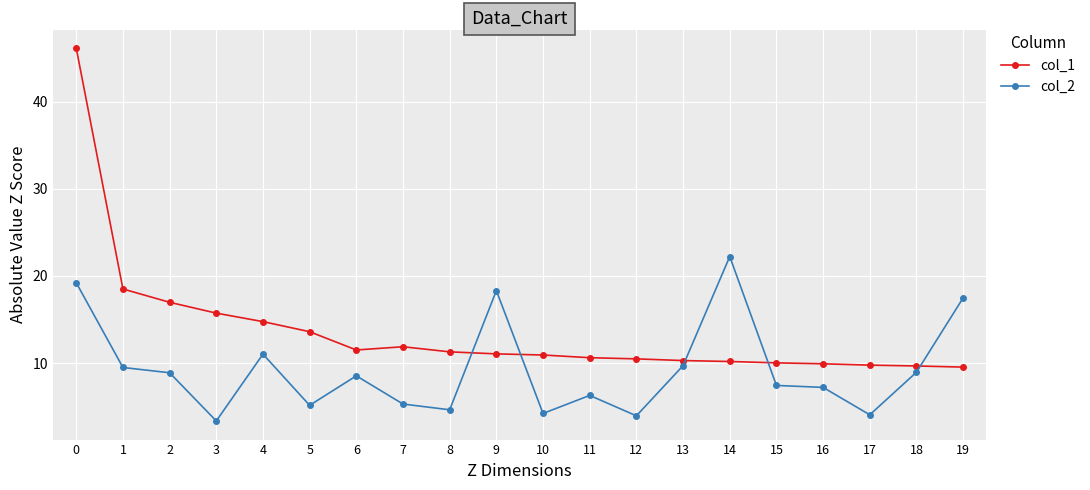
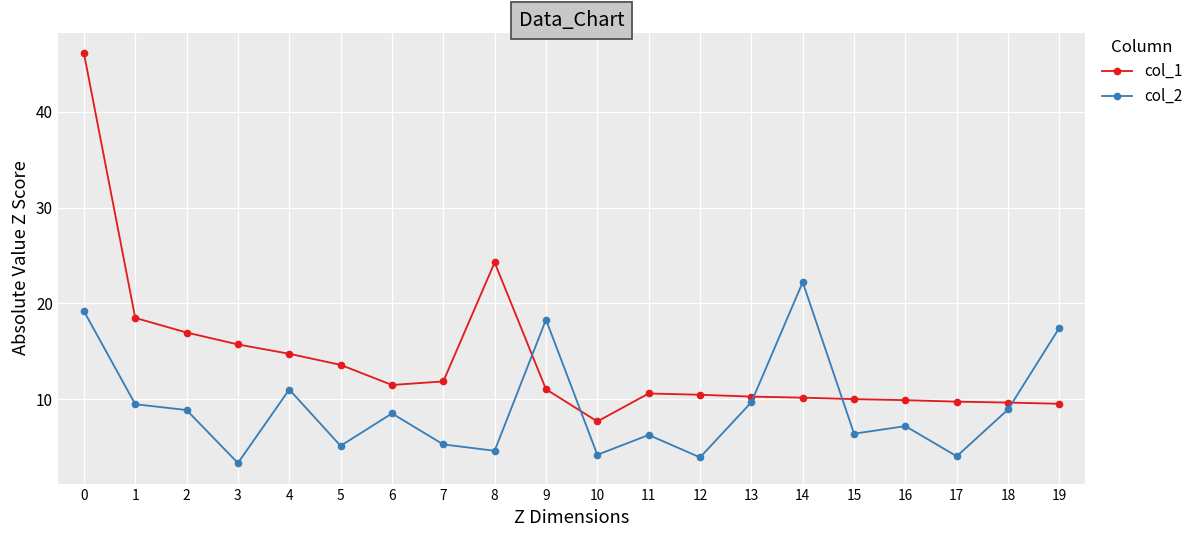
col_1, 8: 11 -> 24
col_1, 10: 11 -> 8
col_2, 15: 7 -> 6
